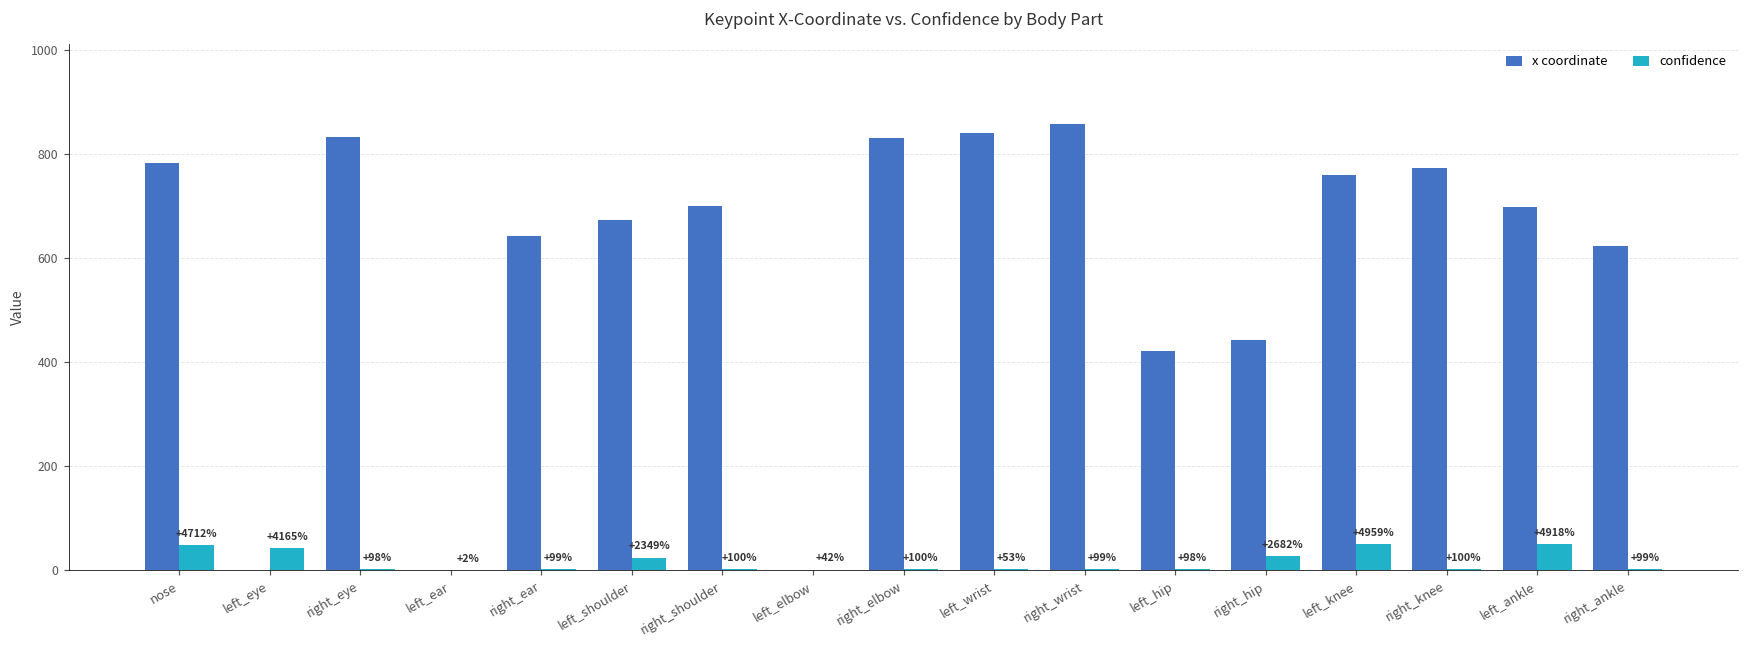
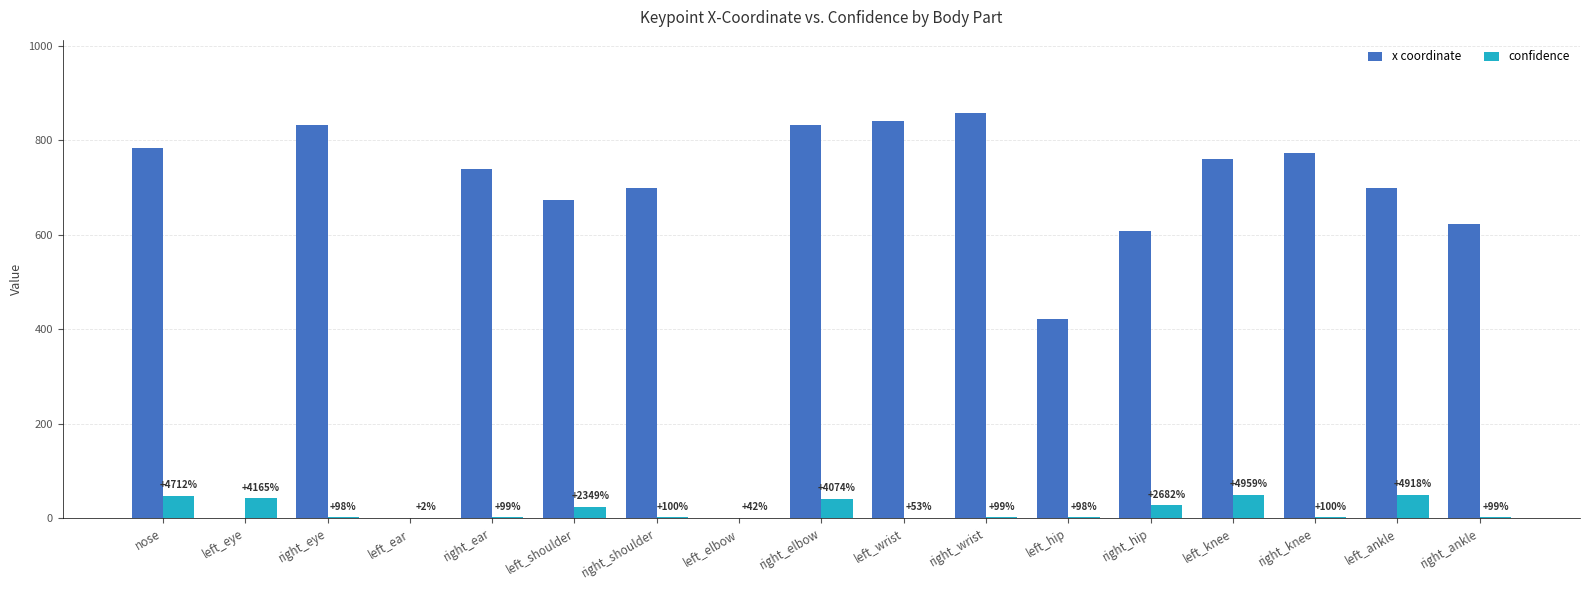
x coordinate, right_ear: 640 -> 740
confidence, right_elbow: +100% -> +4074%
x coordinate, right_hip: 440 -> 610
